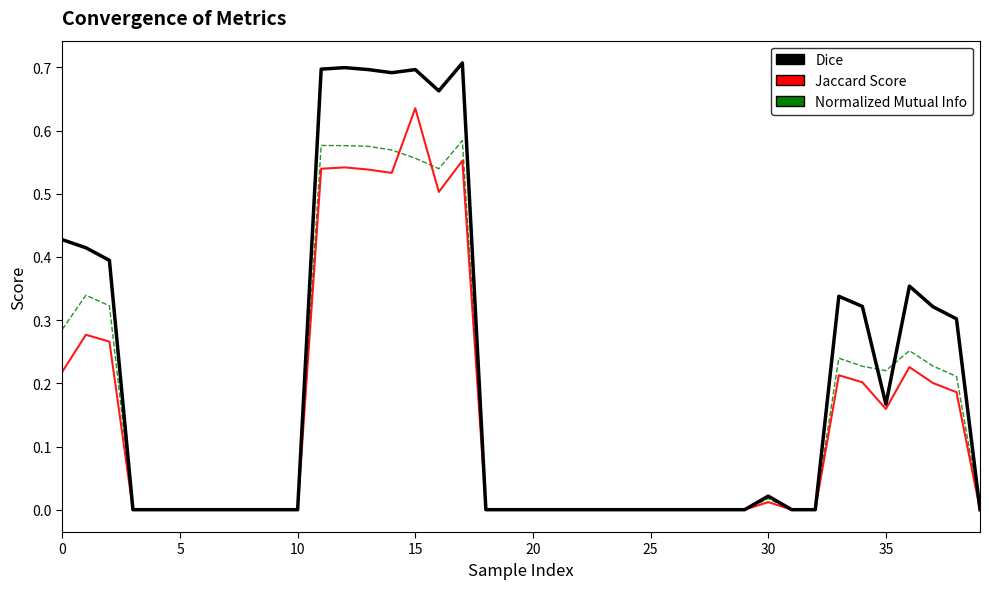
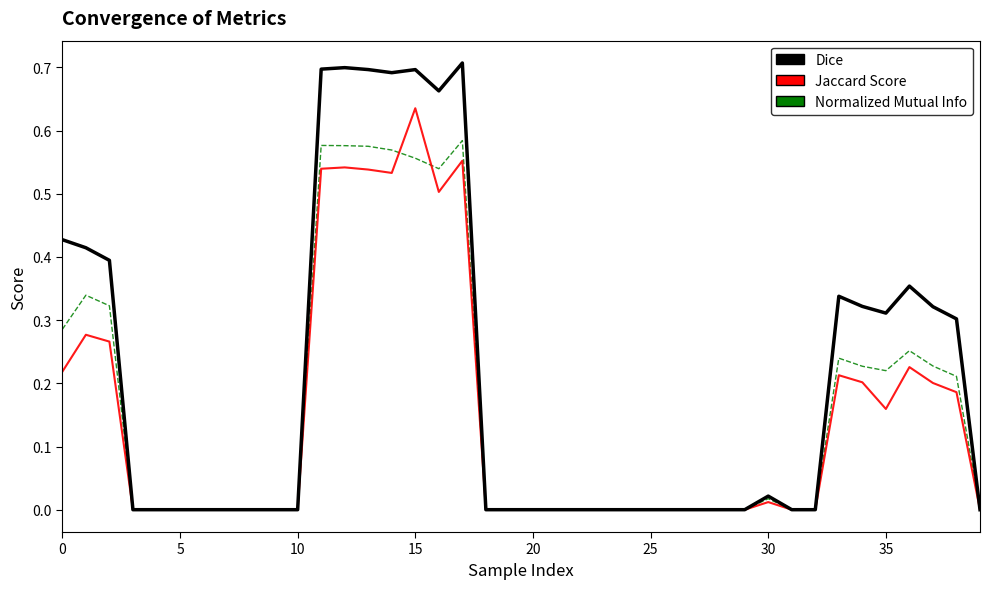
Dice, 35: 0.17 -> 0.31
